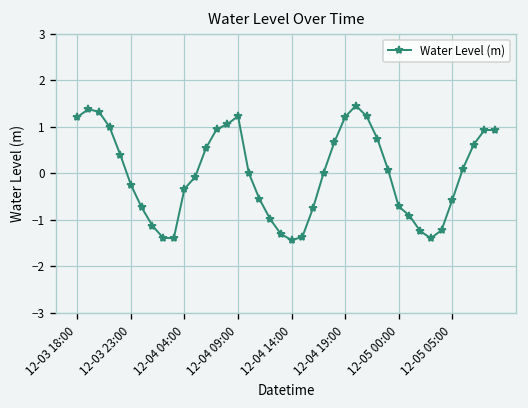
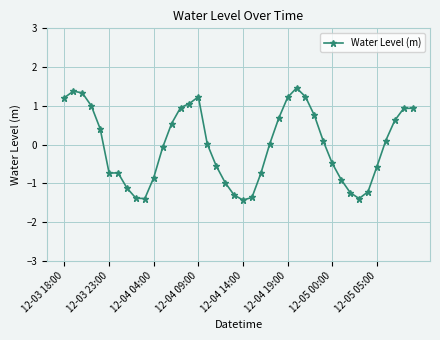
12-03 23:00: -0.2 -> -0.7
12-04 04:00: -0.3 -> -0.9
12-05 00:00: -0.7 -> -0.5
